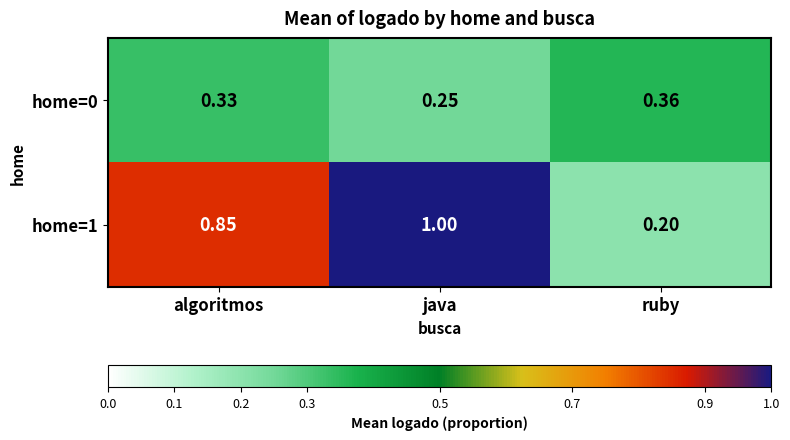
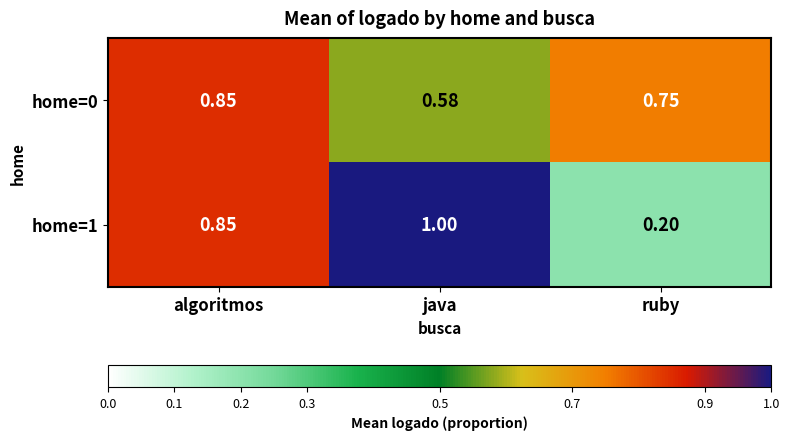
home=0, algoritmos: 0.33 -> 0.85
home=0, java: 0.25 -> 0.58
home=0, ruby: 0.36 -> 0.75
